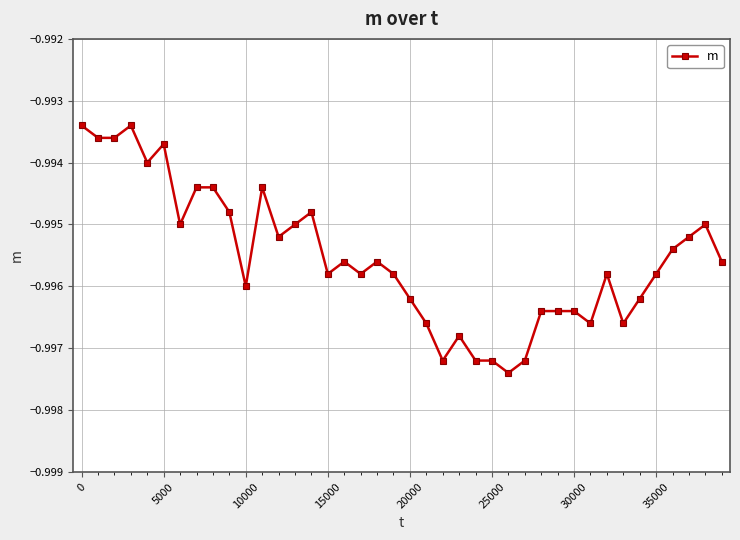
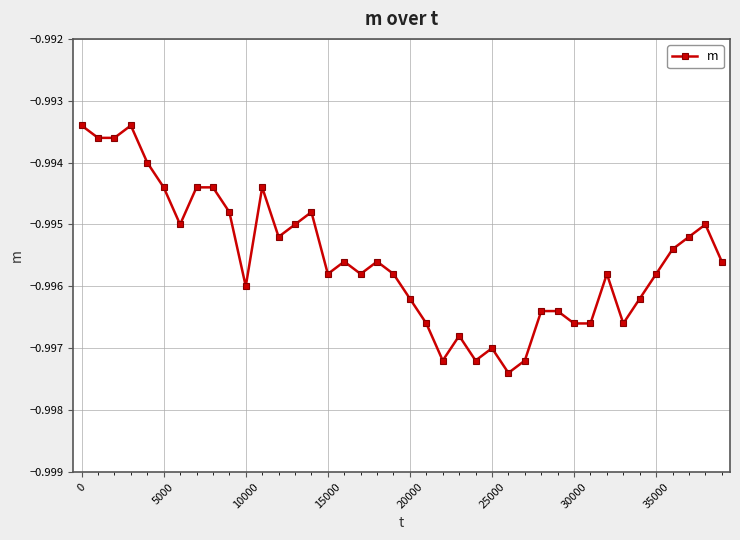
5000: -0.9937 -> -0.9944
25000: -0.9972 -> -0.9970
30000: -0.9964 -> -0.9966
